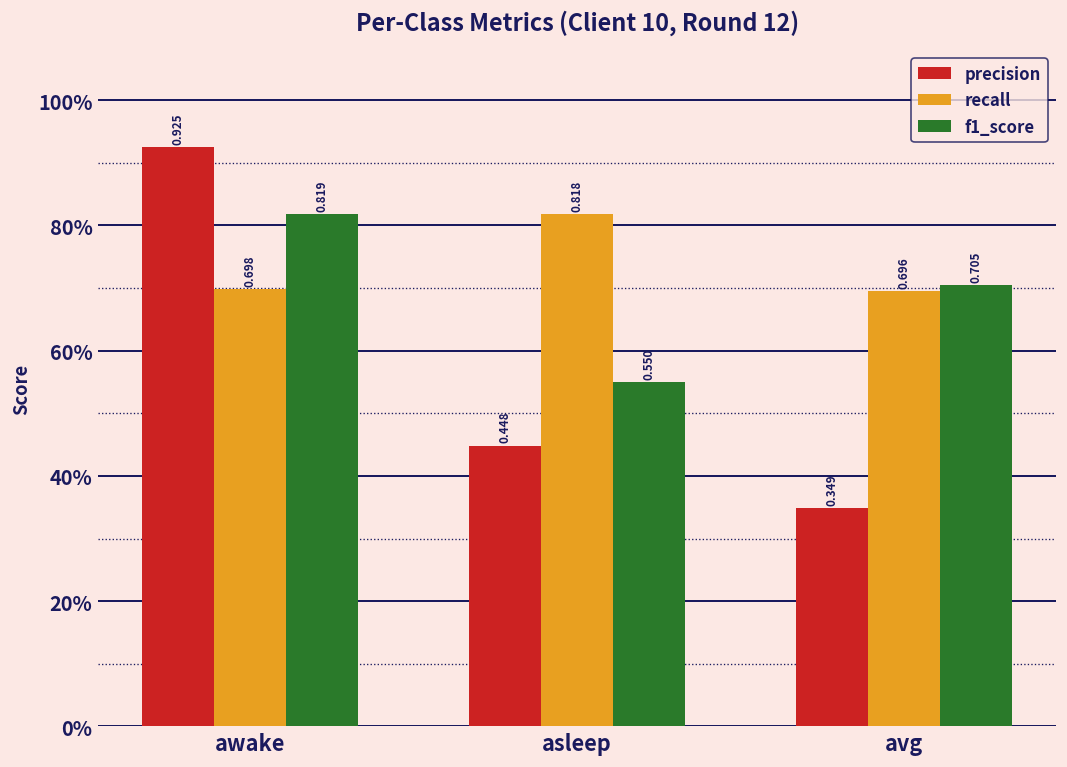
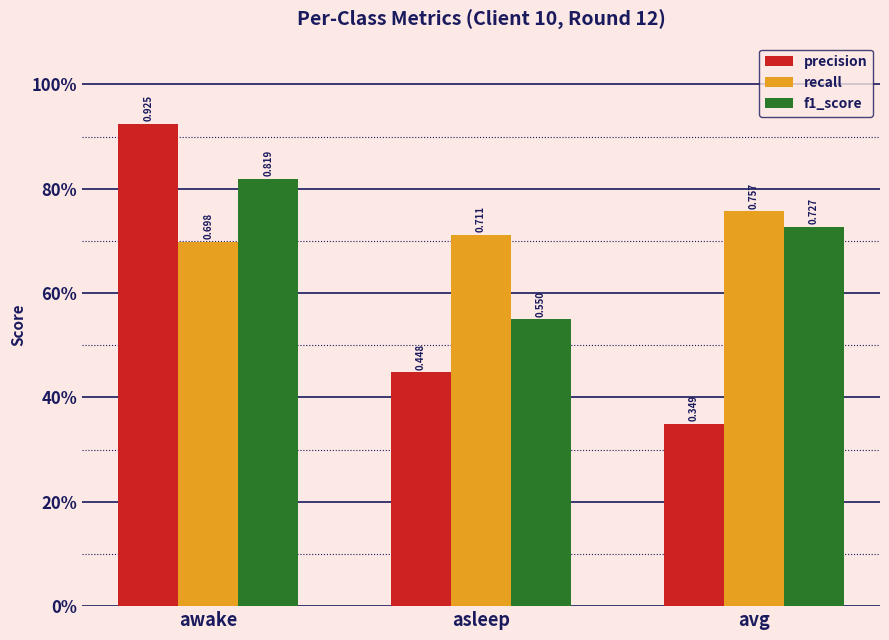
recall, asleep: 0.818 -> 0.711
recall, avg: 0.696 -> 0.757
f1_score, avg: 0.705 -> 0.727
